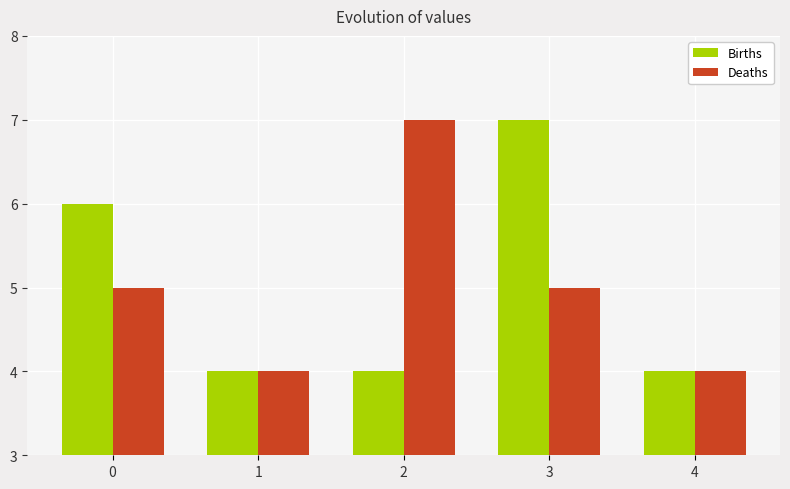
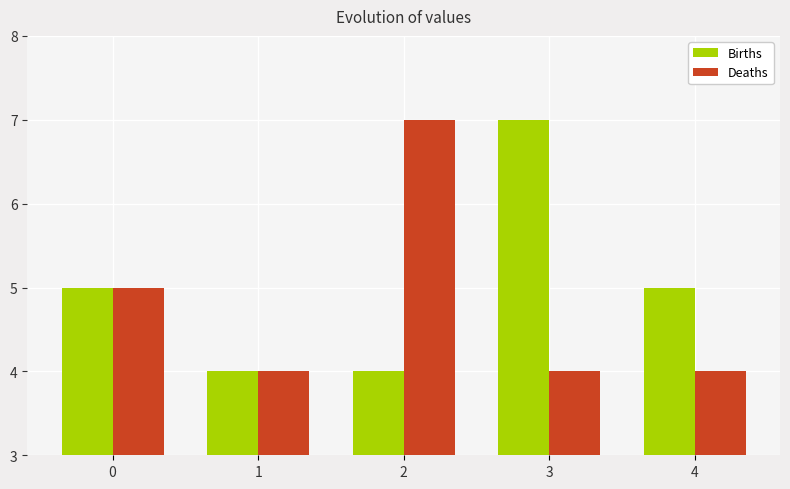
Births, 0: 6 -> 5
Deaths, 3: 5 -> 4
Births, 4: 4 -> 5
